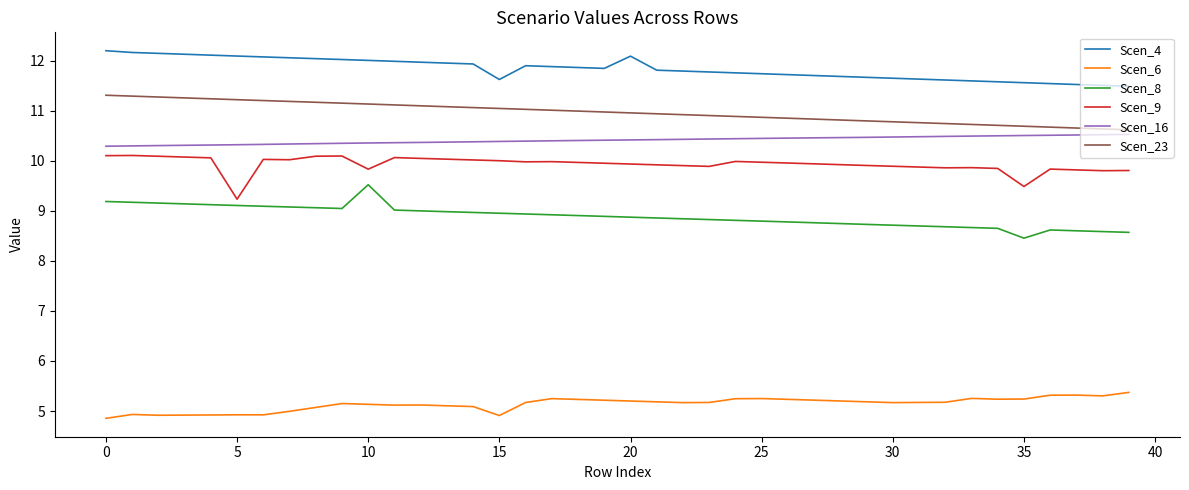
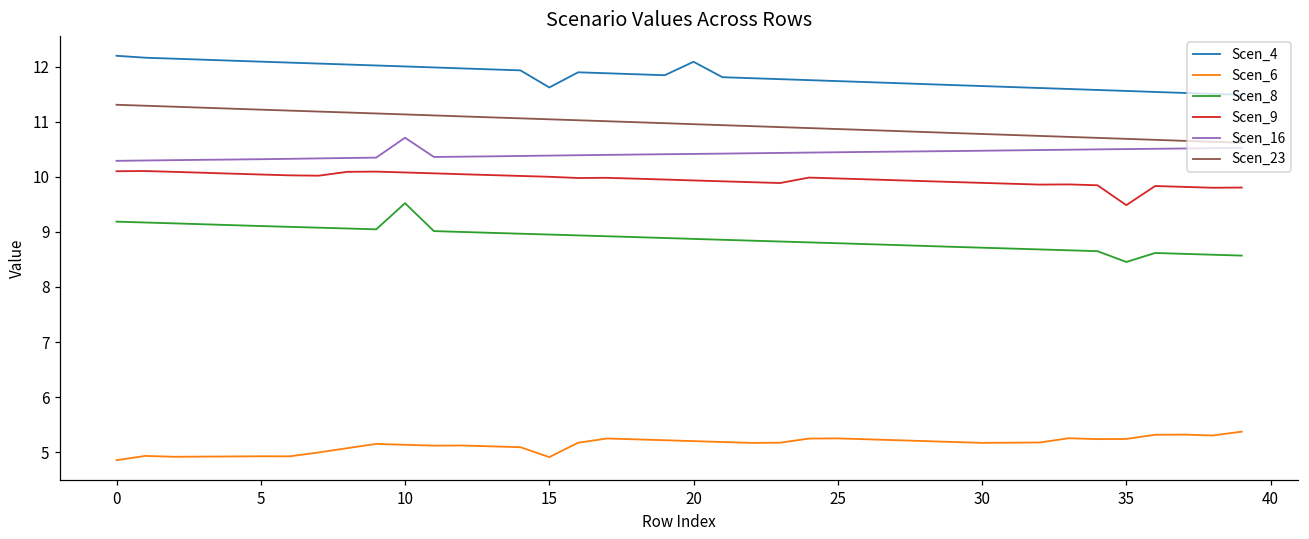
Scen_9, 5: 9.2 -> 10.0
Scen_9, 10: 9.8 -> 10.1
Scen_16, 10: 10.4 -> 10.7
